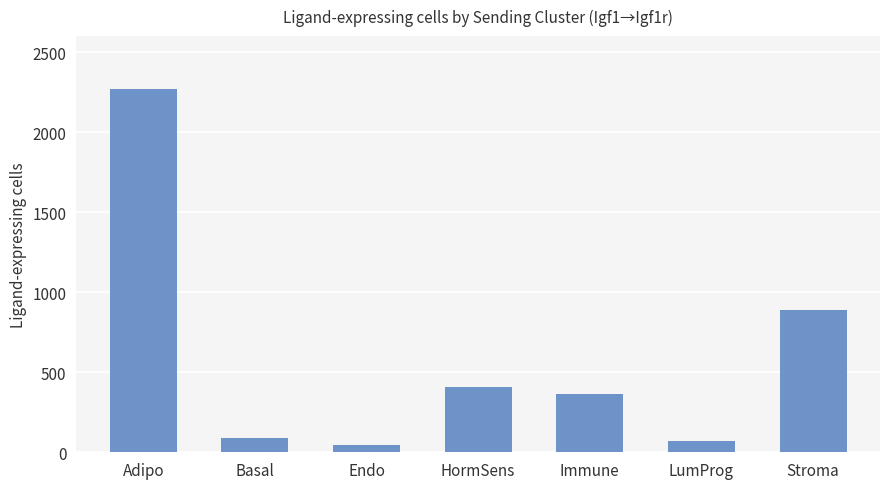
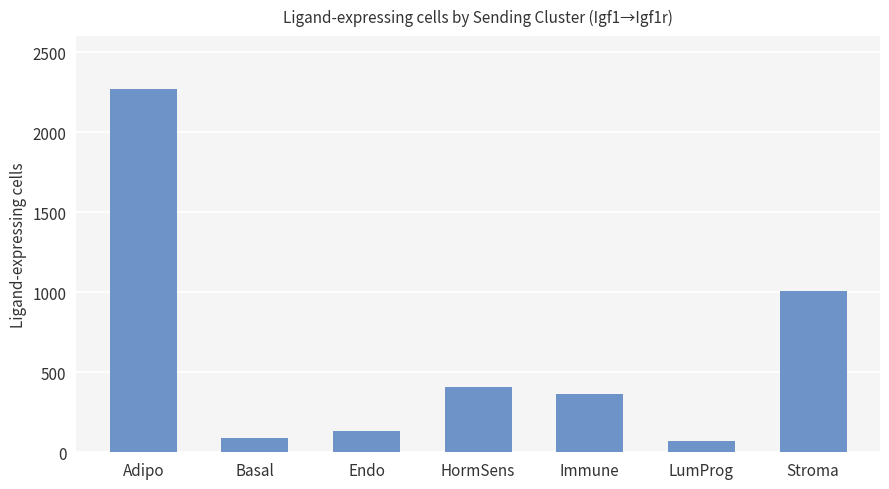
Endo: 50 -> 140
Stroma: 890 -> 1010
